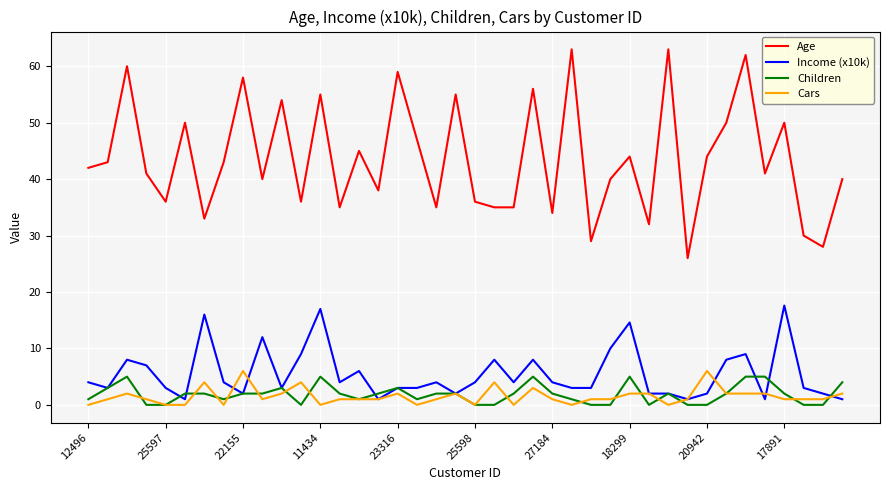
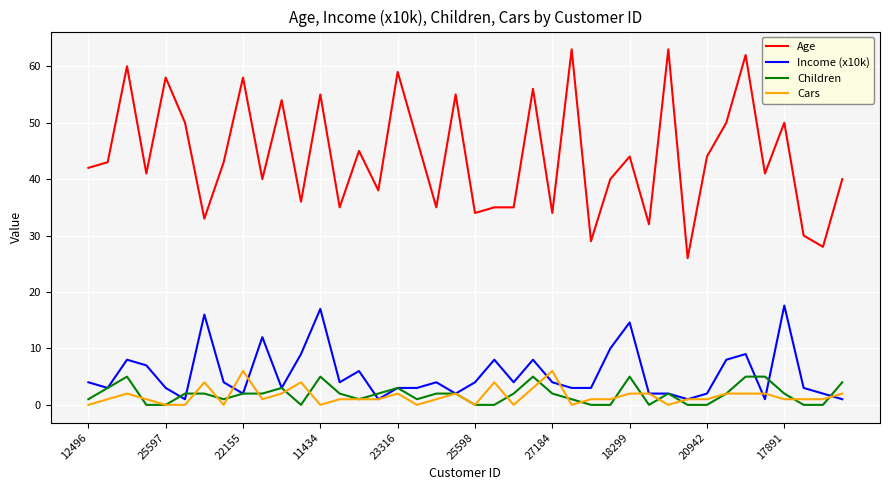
Age, 25597: 36 -> 58
Age, 25598: 36 -> 34
Cars, 27184: 1 -> 6
Cars, 20942: 6 -> 1
